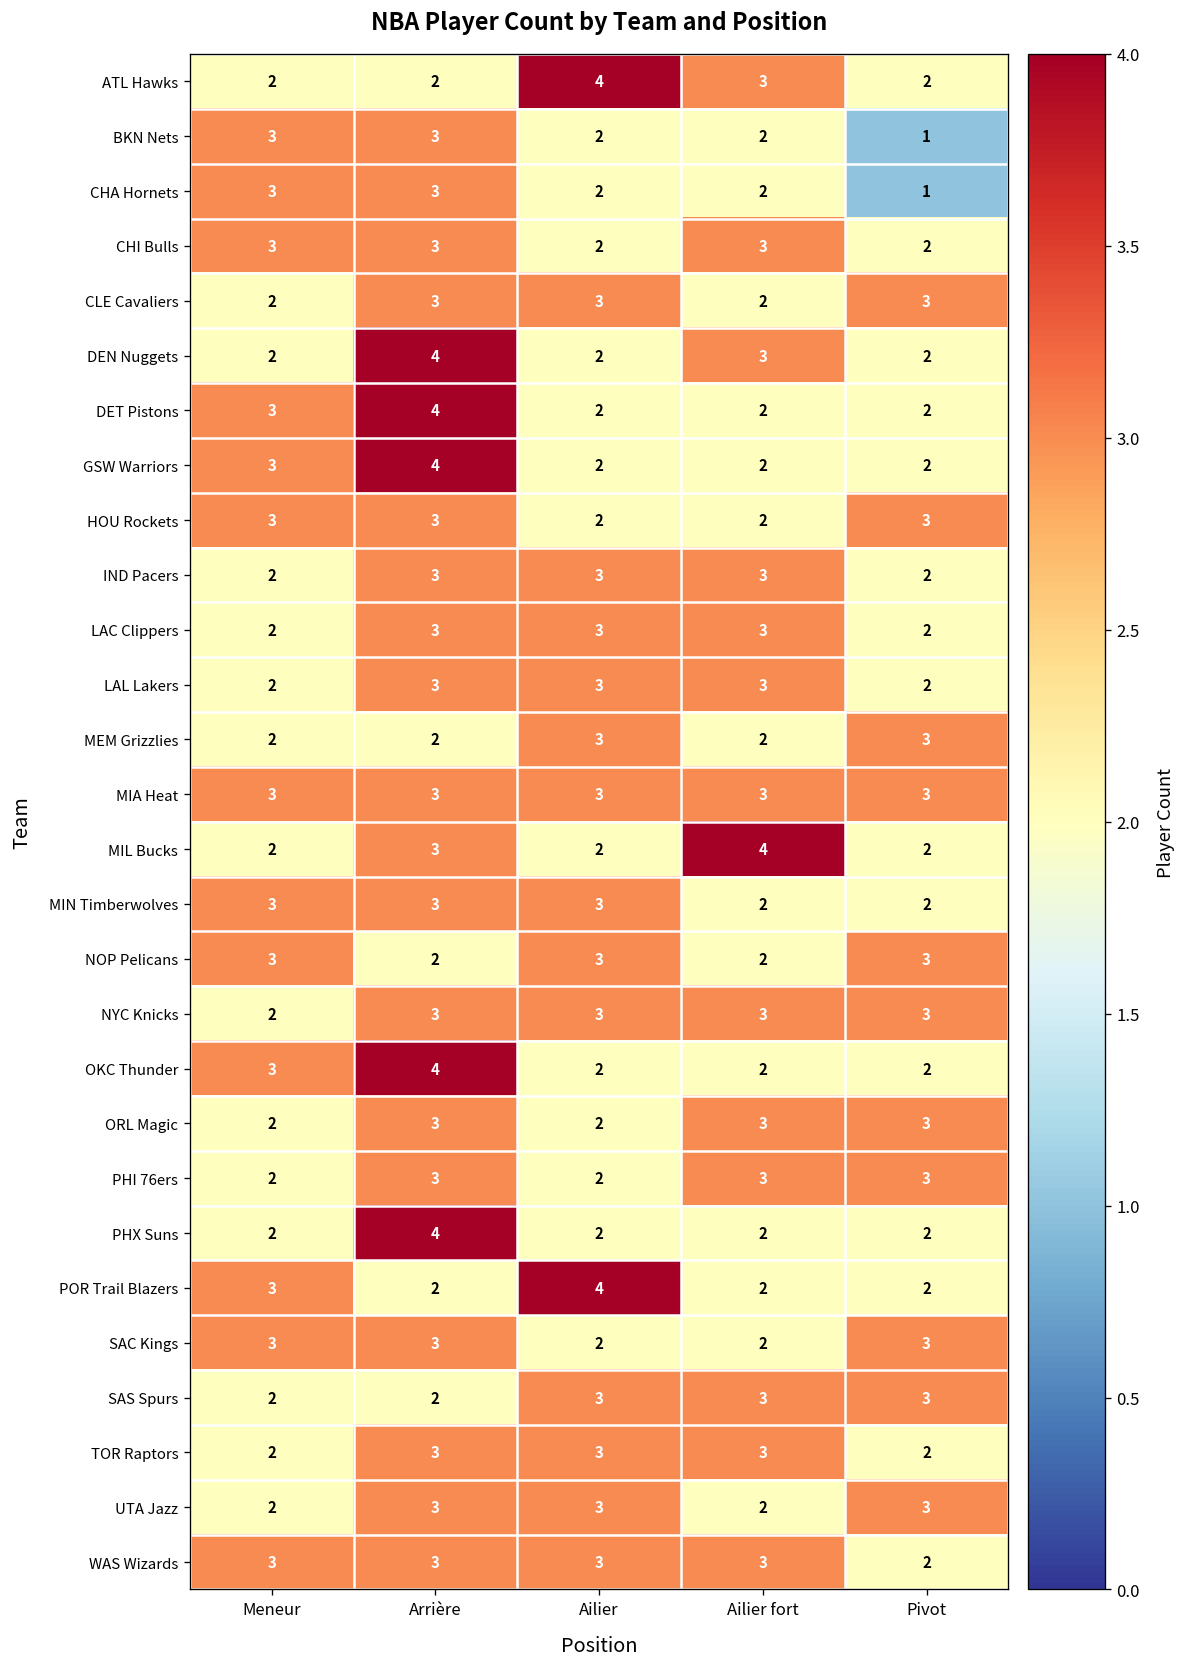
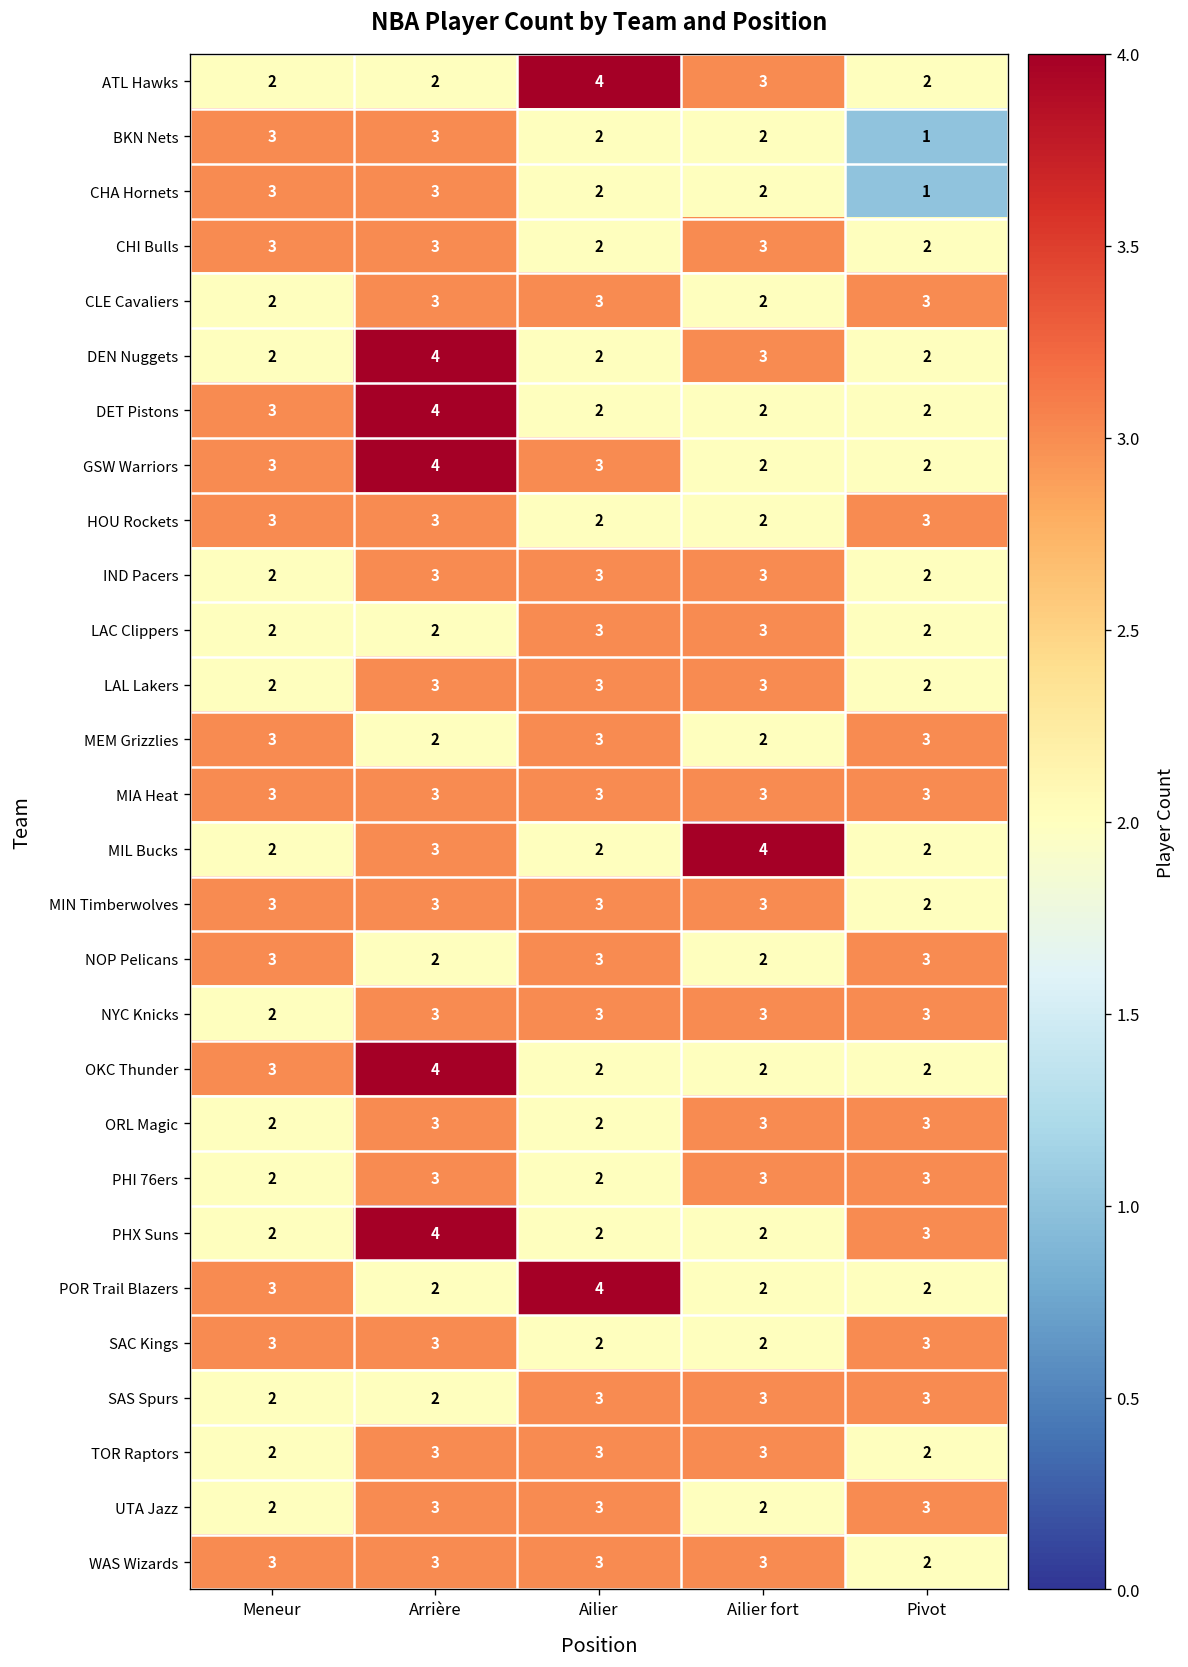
GSW Warriors, Ailier: 2 -> 3
LAC Clippers, Arrière: 3 -> 2
MEM Grizzlies, Meneur: 2 -> 3
MIN Timberwolves, Ailier fort: 2 -> 3
PHX Suns, Pivot: 2 -> 3
